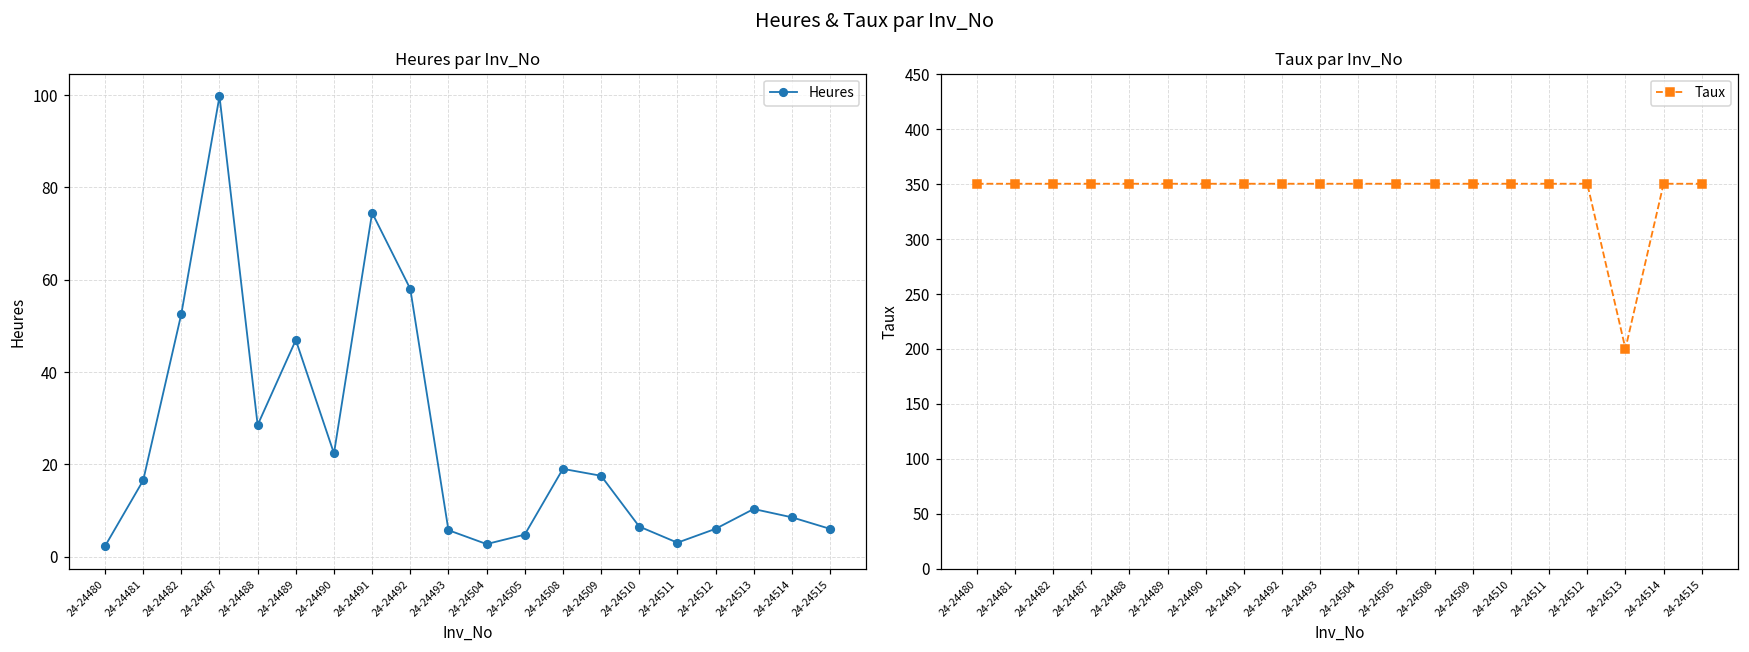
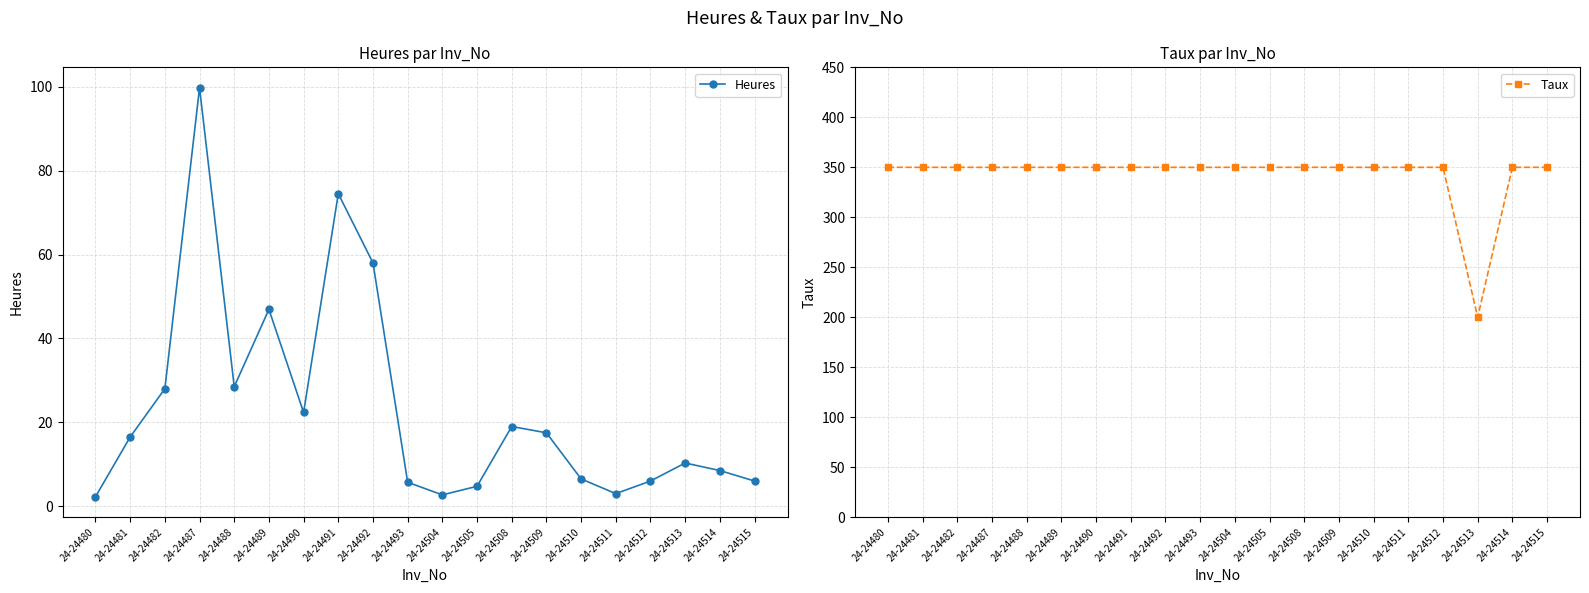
Heures par Inv_No, 24-24482: 53 -> 28
